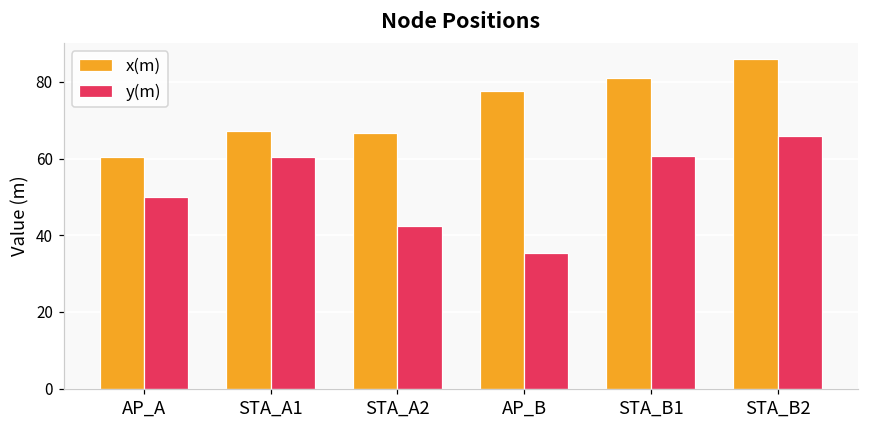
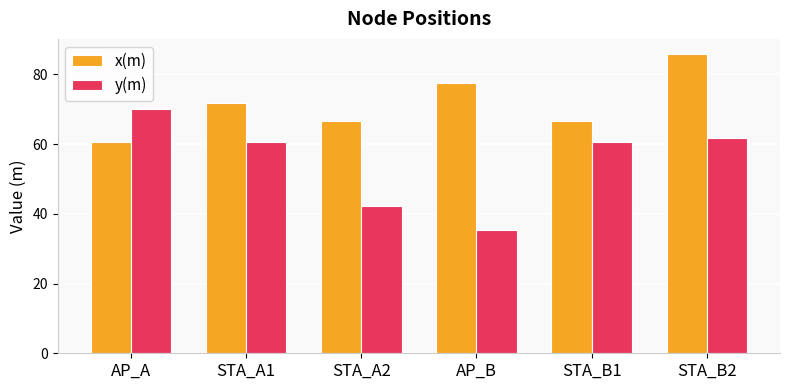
y(m), AP_A: 50 -> 70
x(m), STA_A1: 67 -> 72
x(m), STA_B1: 81 -> 67
y(m), STA_B2: 66 -> 62
